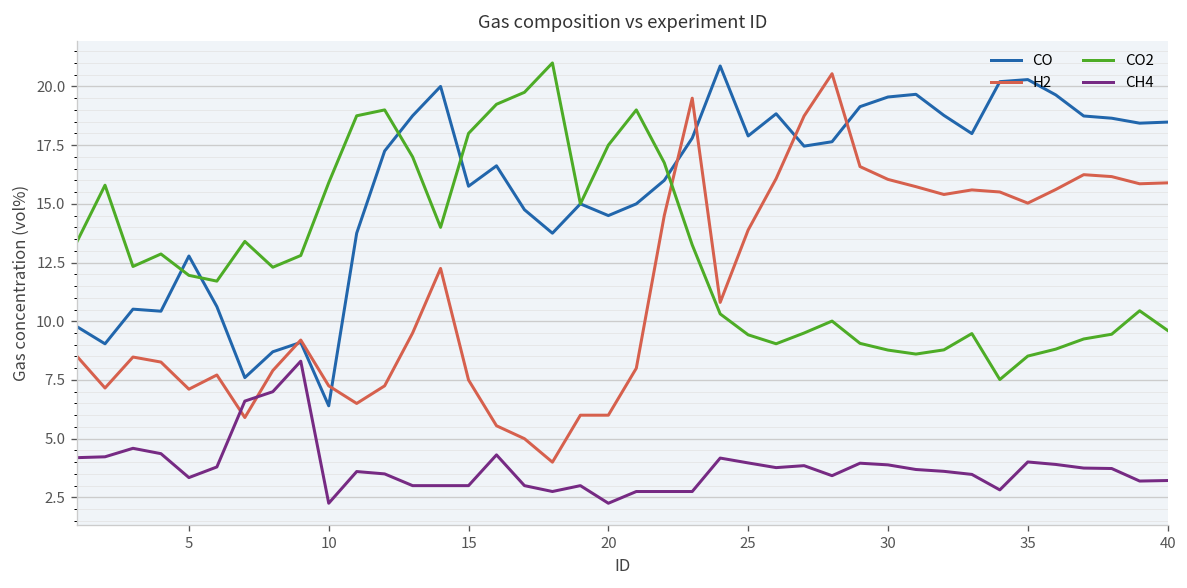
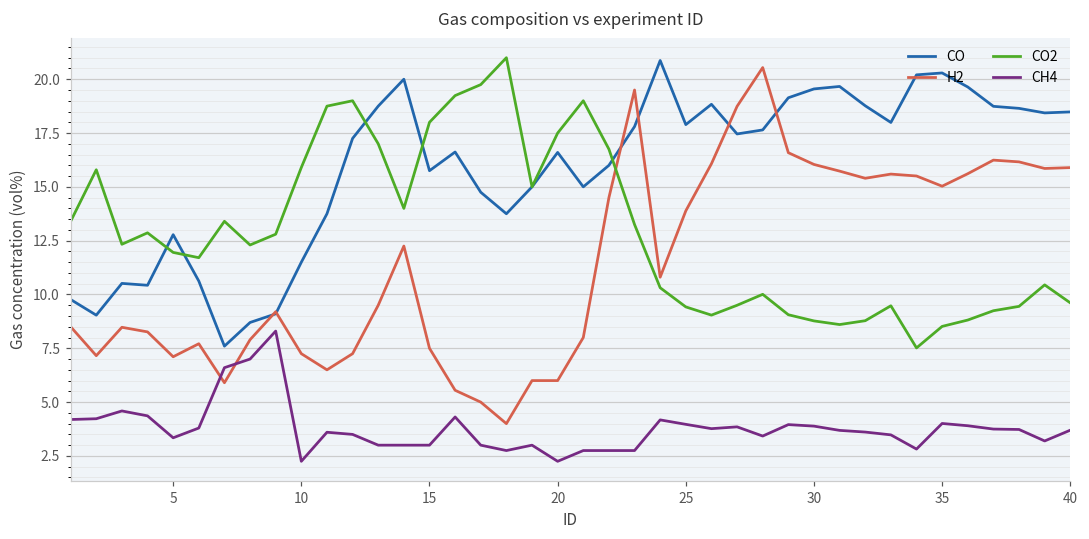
CO, 10: 6.4 -> 11.5
CO, 20: 14.5 -> 16.6
CH4, 40: 3.2 -> 3.7
